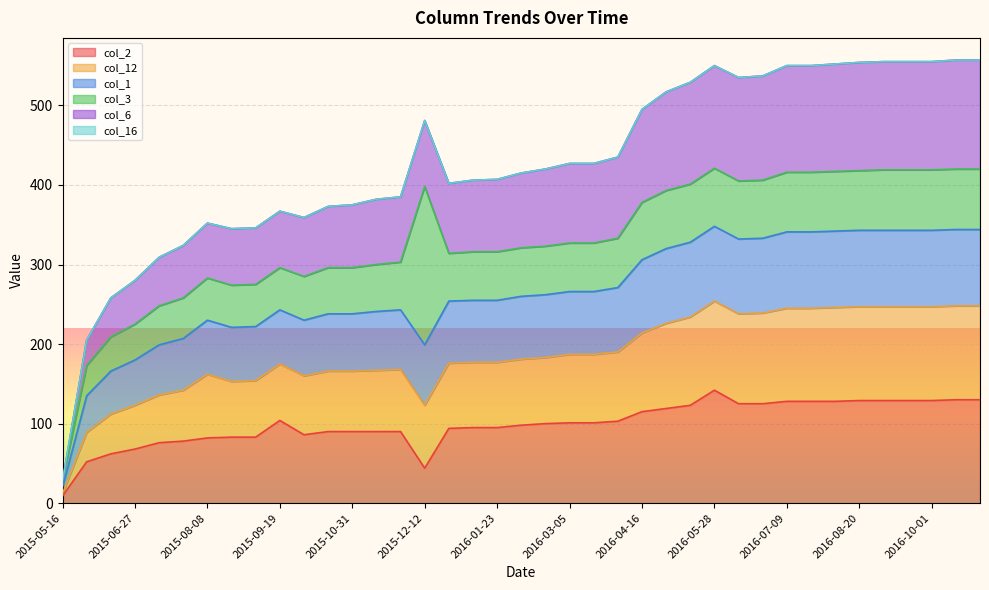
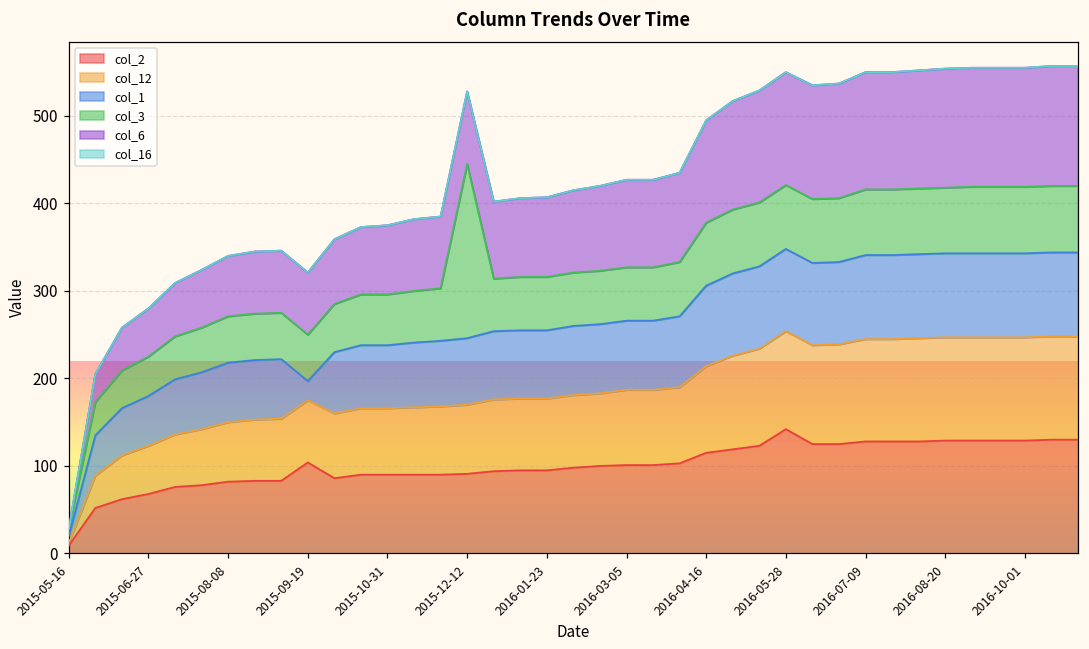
col_12, 2015-08-08: 80 -> 70
col_1, 2015-09-19: 70 -> 20
col_2, 2015-12-12: 40 -> 90
